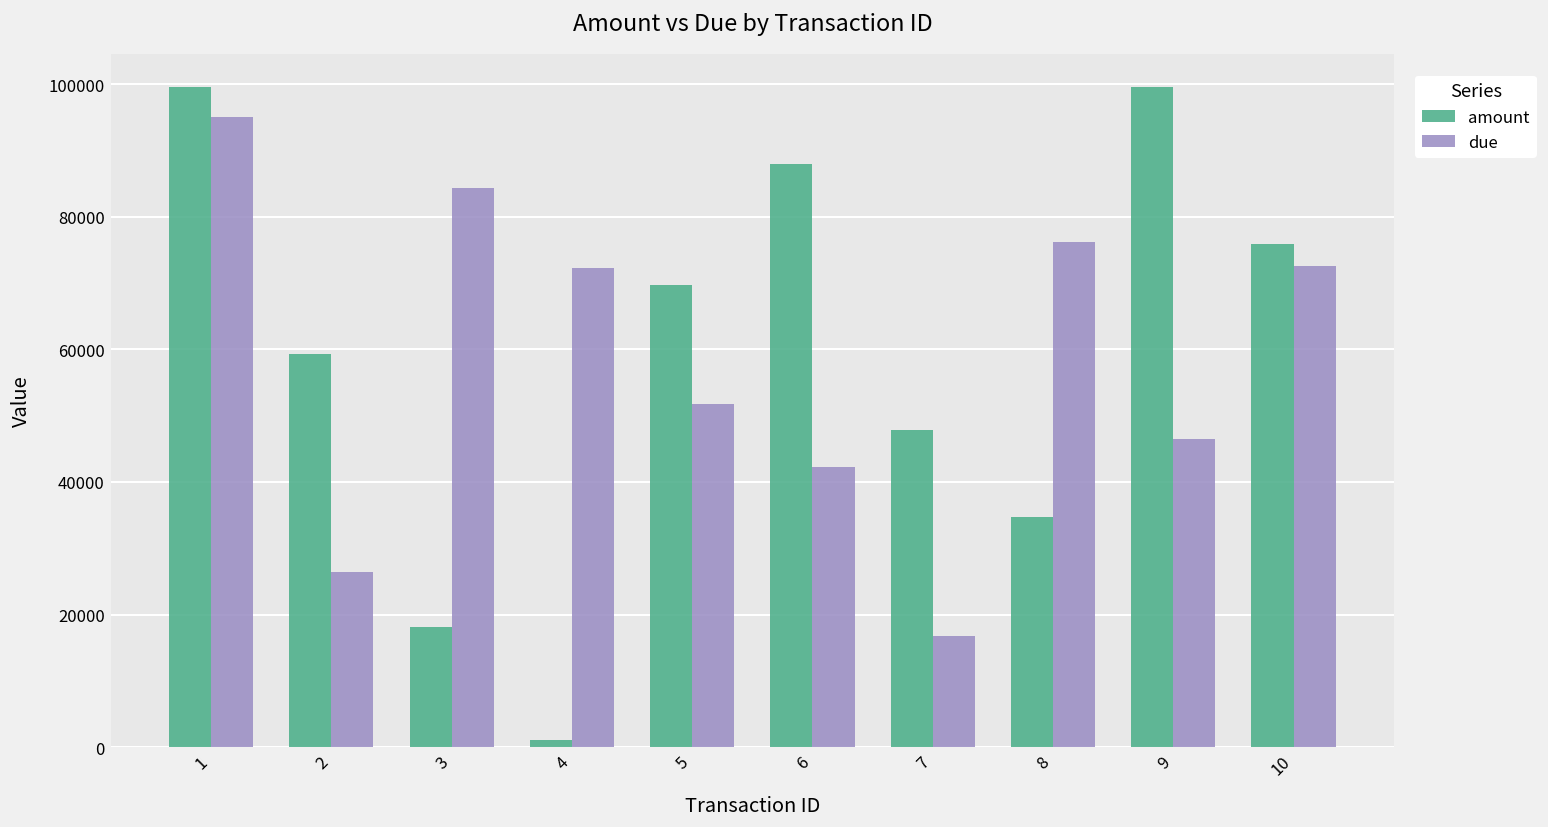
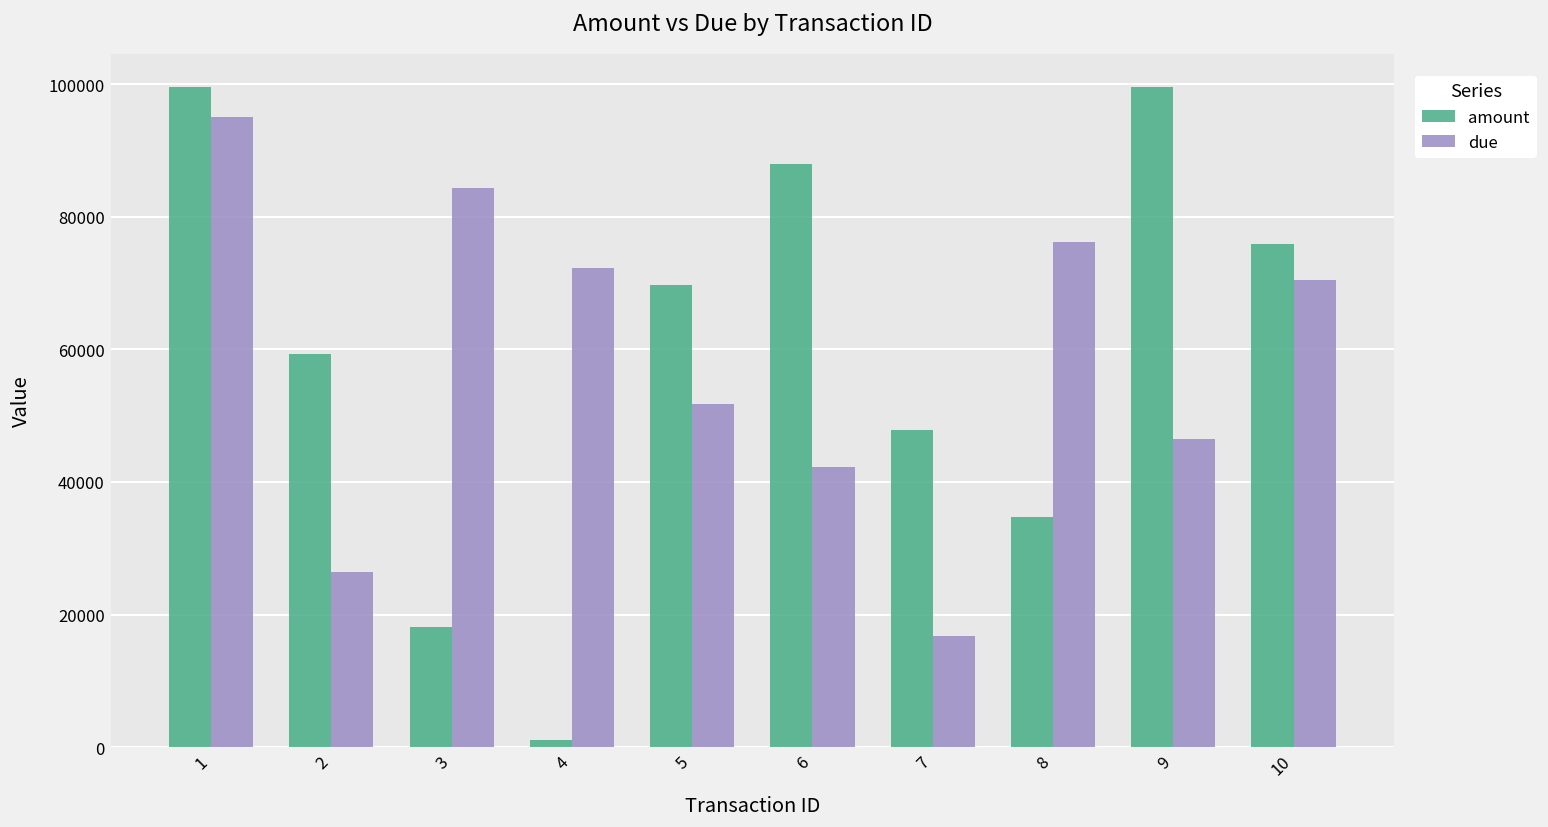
due, 10: 73000 -> 71000
